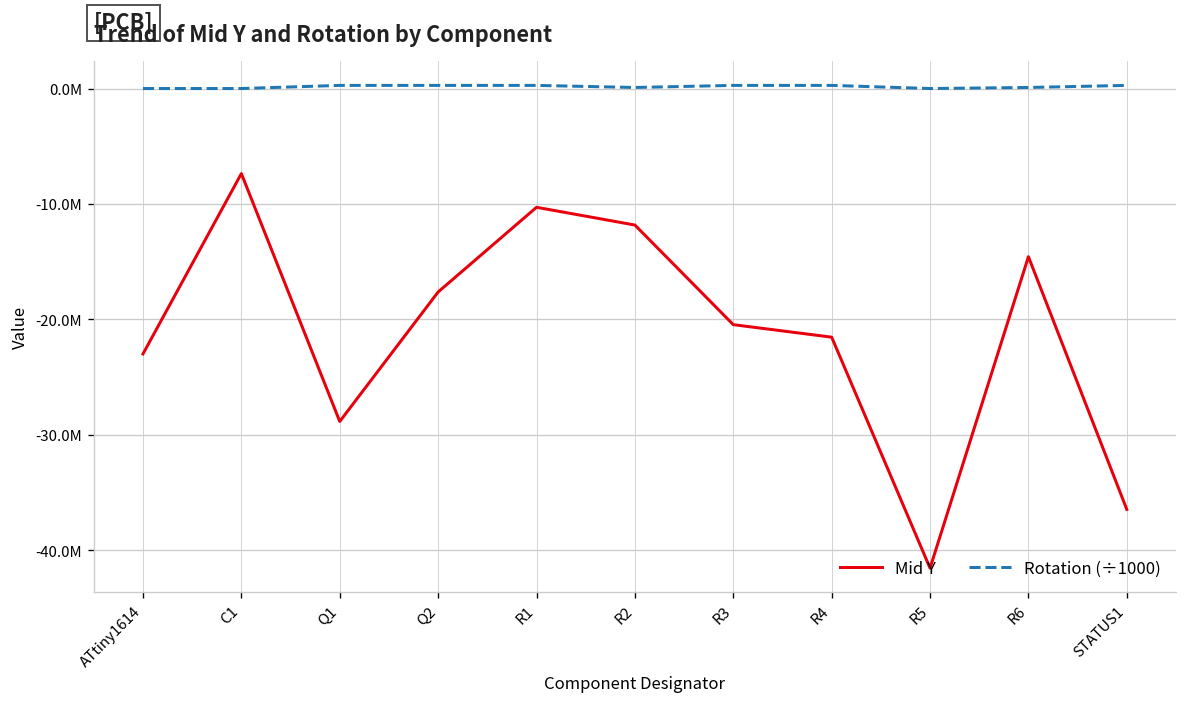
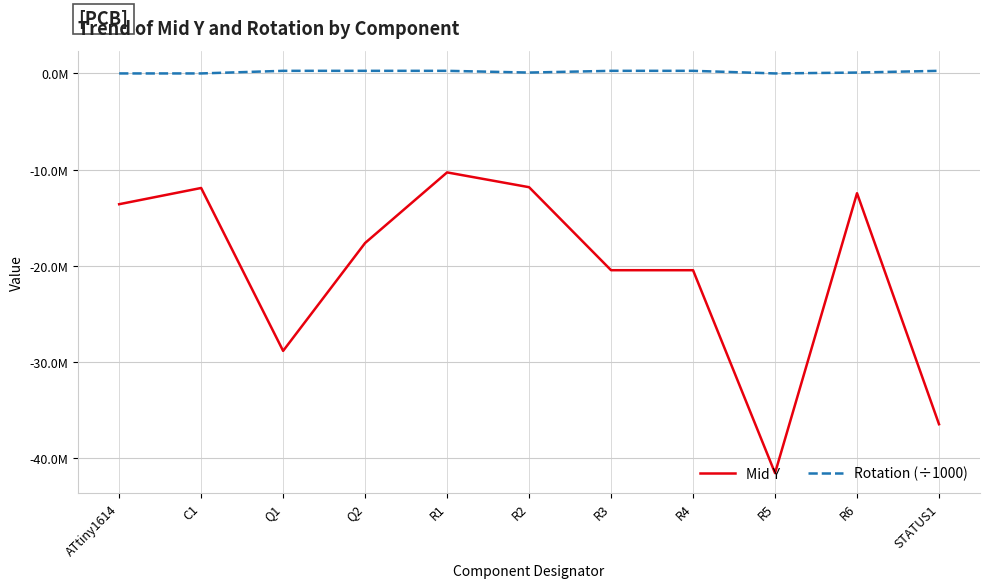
Mid Y, ATtiny1614: -23000000 -> -14000000
Mid Y, C1: -7000000 -> -12000000
Mid Y, R4: -22000000 -> -20000000
Mid Y, R6: -15000000 -> -12000000
